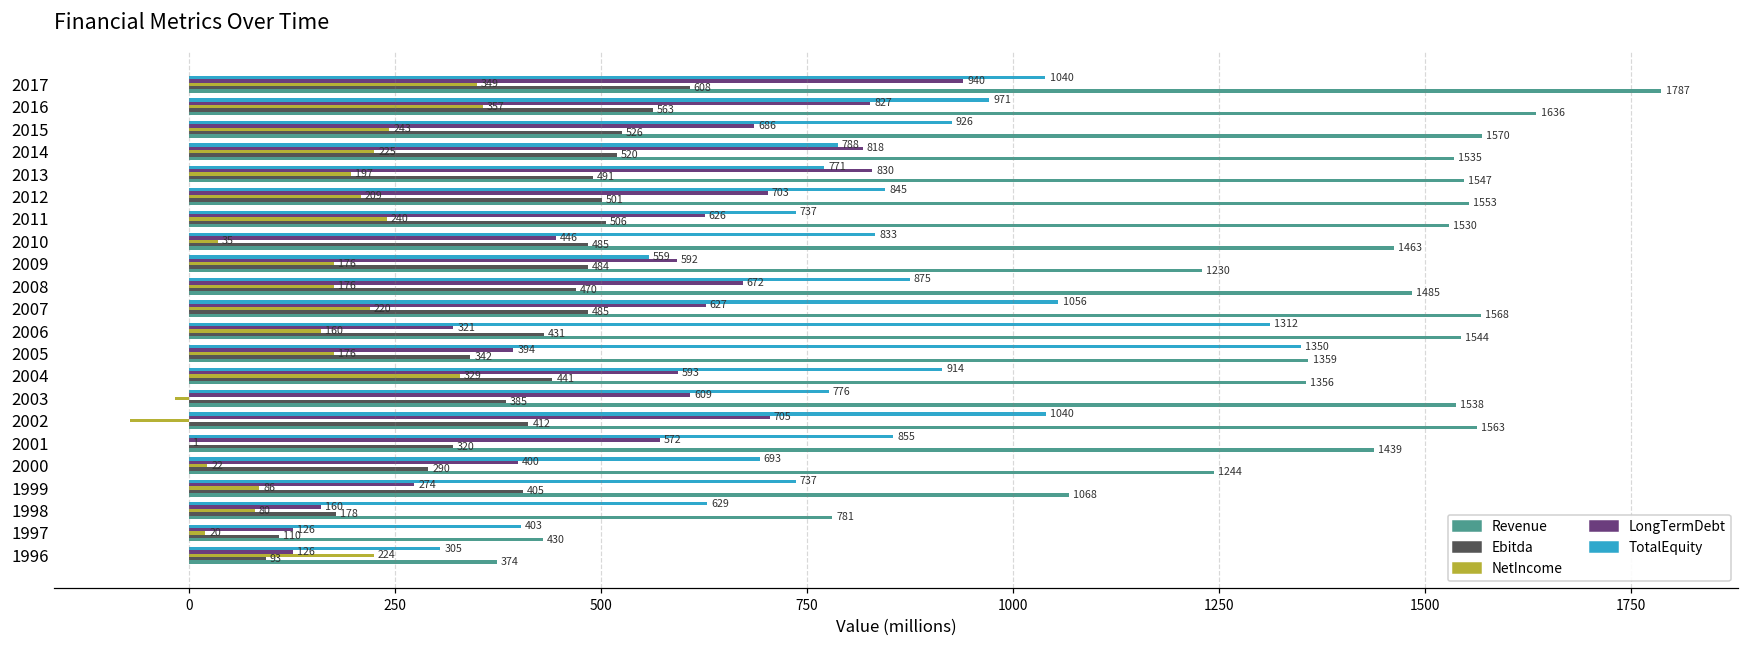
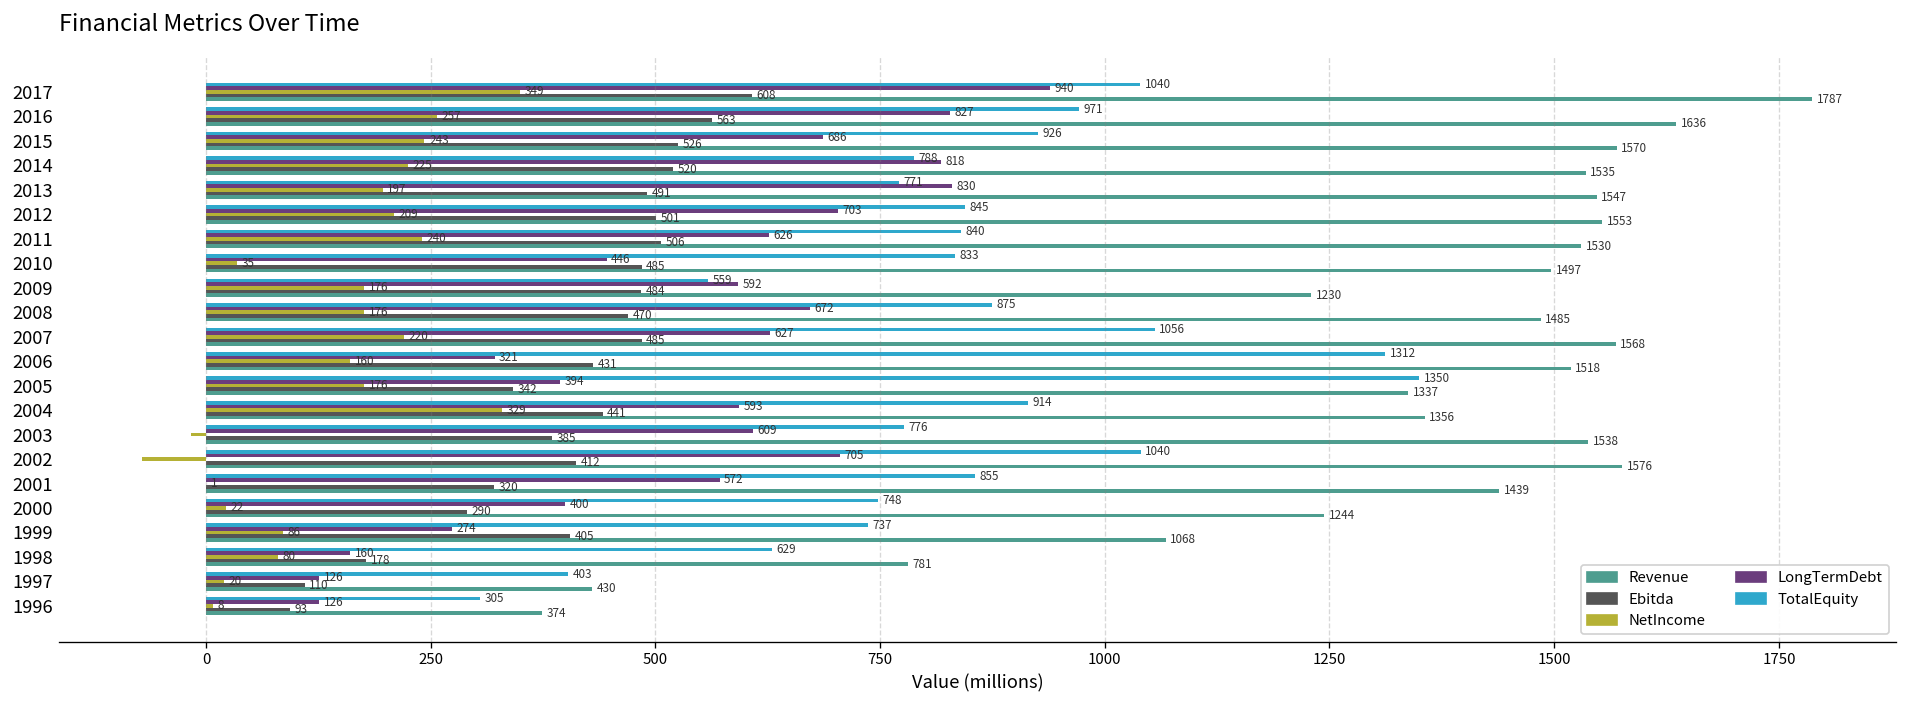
NetIncome, 2016: 357 -> 257
TotalEquity, 2011: 737 -> 840
Revenue, 2010: 1463 -> 1497
Revenue, 2006: 1544 -> 1518
Revenue, 2005: 1359 -> 1337
Revenue, 2002: 1563 -> 1576
TotalEquity, 2000: 693 -> 748
NetIncome, 1996: 224 -> 8
